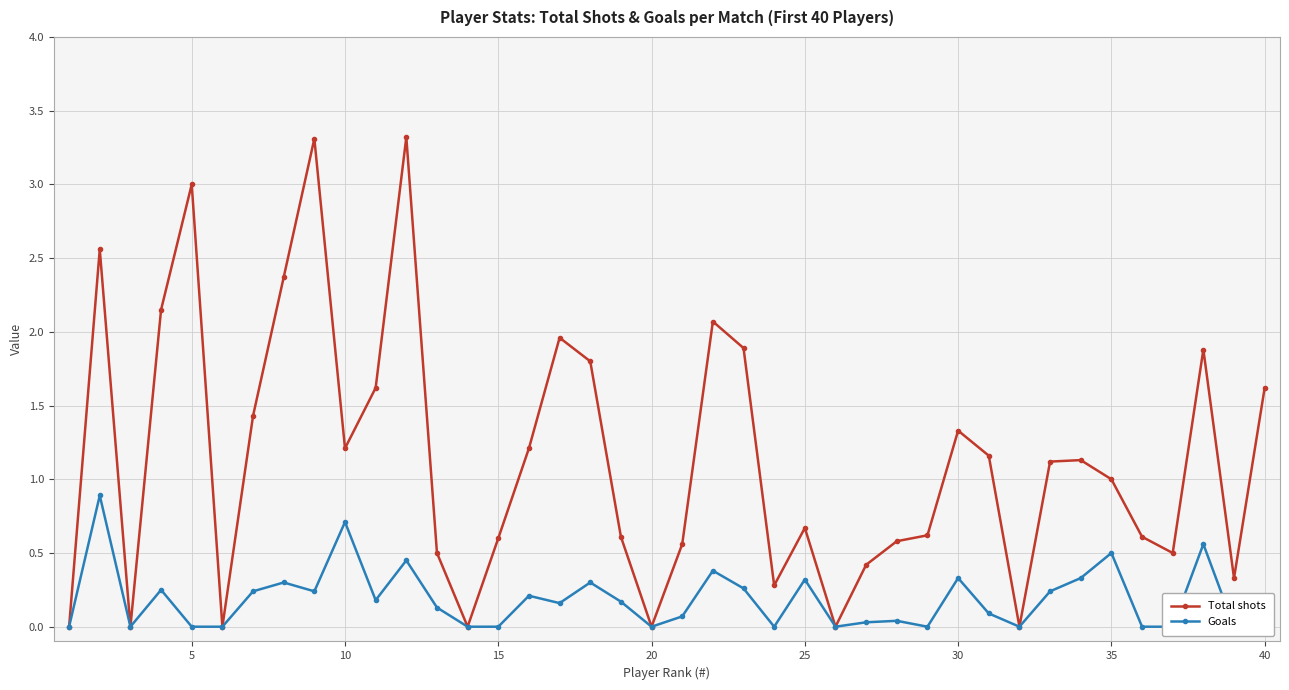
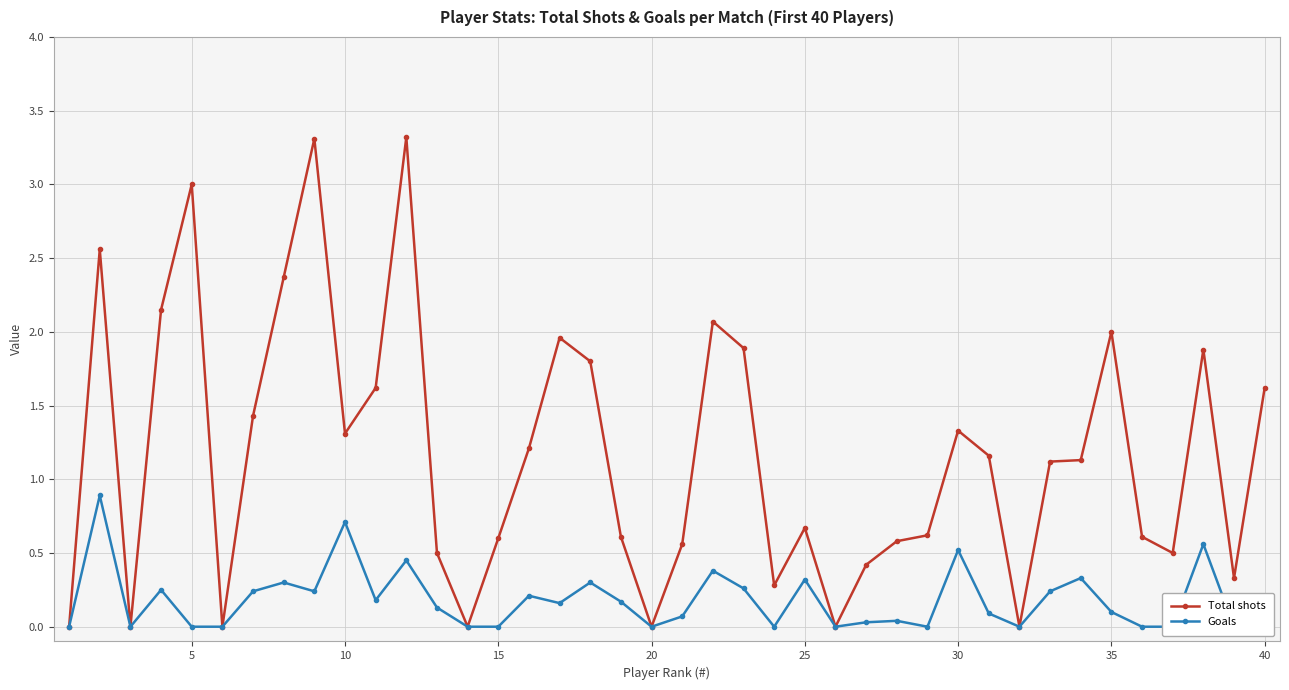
Total shots, 10: 1.21 -> 1.31
Goals, 30: 0.33 -> 0.52
Total shots, 35: 1 -> 2
Goals, 35: 0.5 -> 0.1
